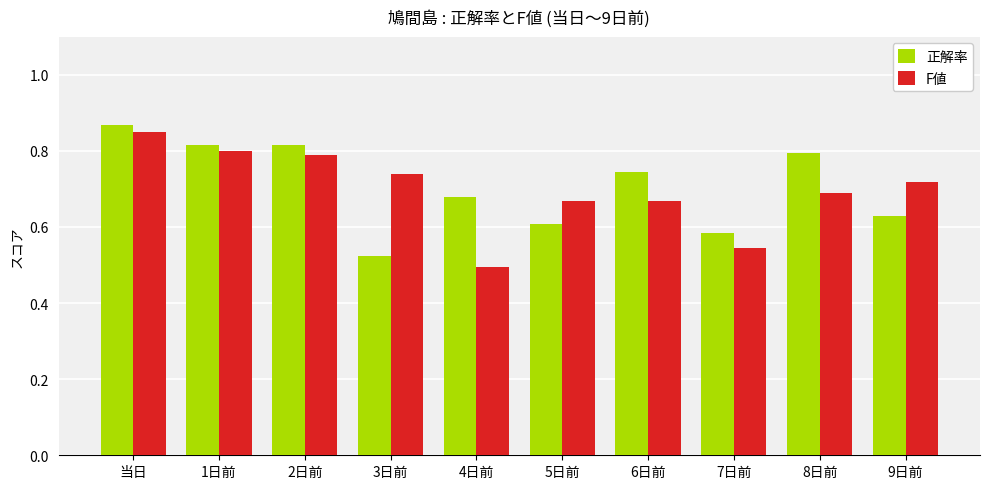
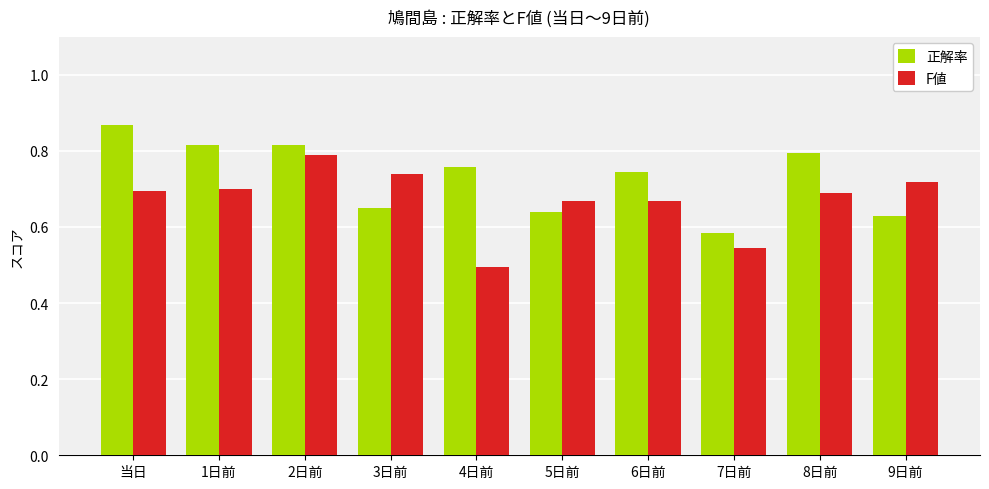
F値, 当日: 0.85 -> 0.70
F値, 1日前: 0.8 -> 0.7
正解率, 3日前: 0.52 -> 0.65
正解率, 4日前: 0.68 -> 0.76
正解率, 5日前: 0.61 -> 0.64
